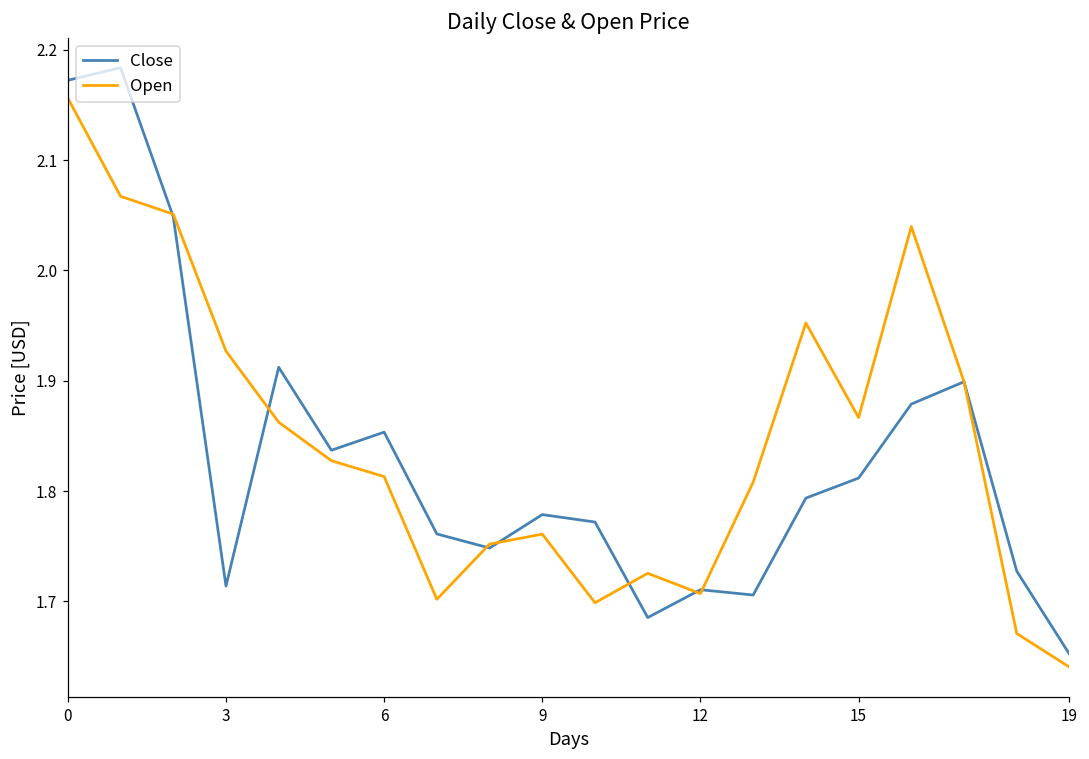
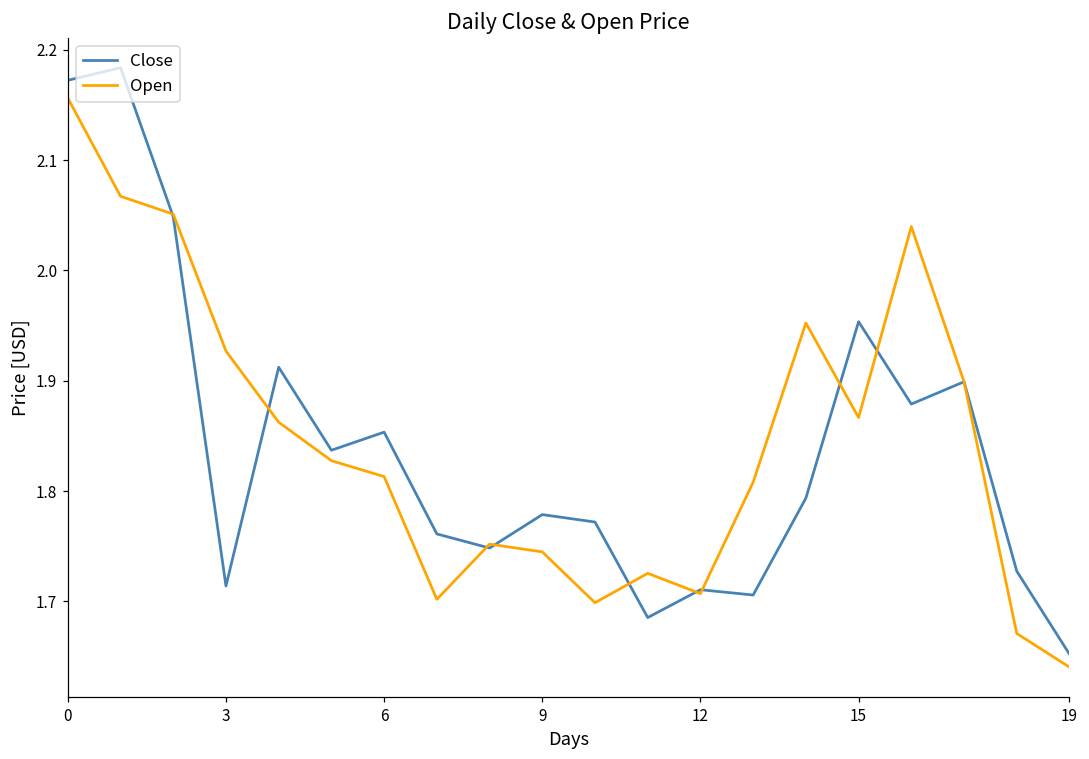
Open, 9: 1.761 -> 1.745
Close, 15: 1.812 -> 1.954
